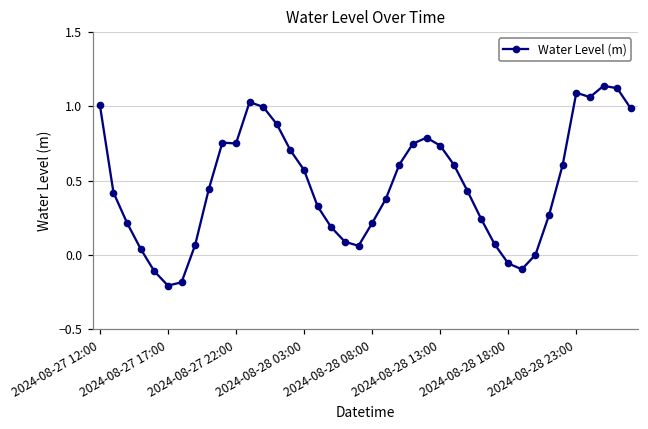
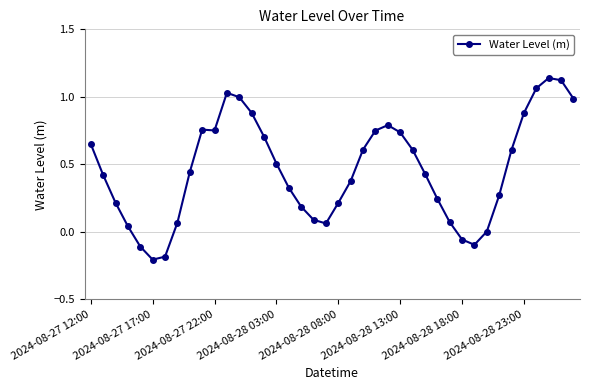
2024-08-27 12:00: 1.01 -> 0.65
2024-08-28 03:00: 0.57 -> 0.51
2024-08-28 23:00: 1.09 -> 0.88
